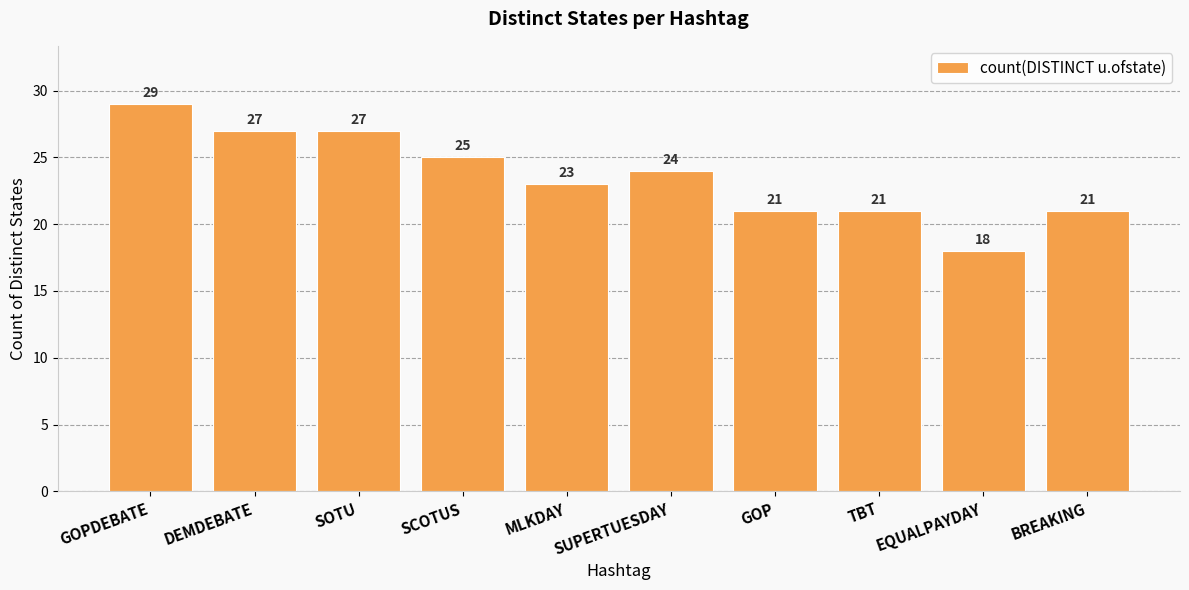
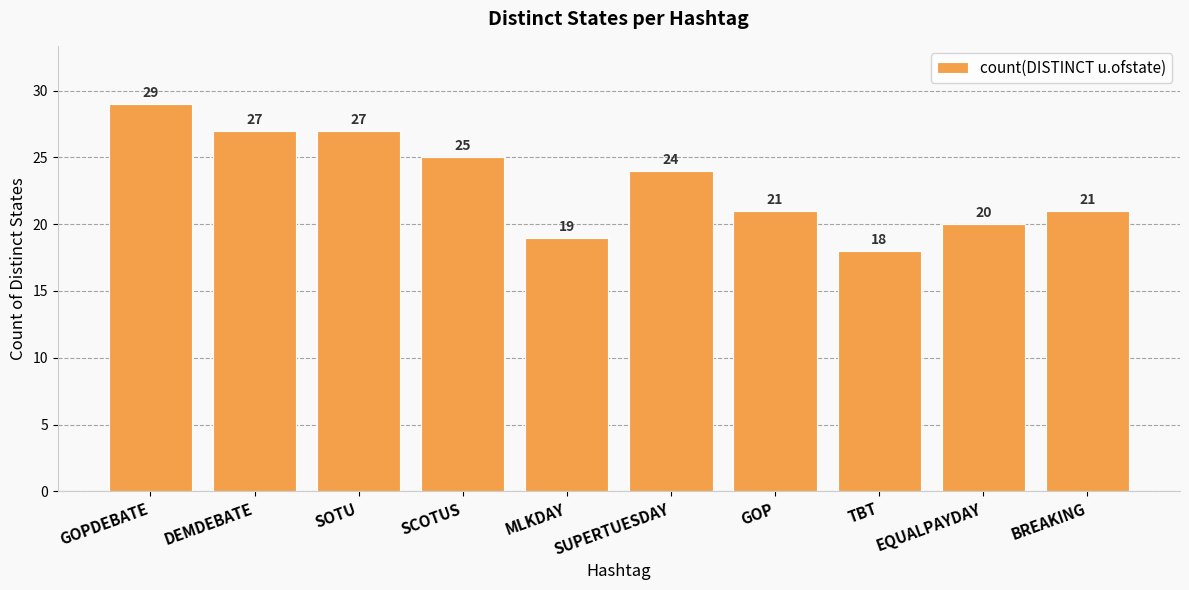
MLKDAY: 23 -> 19
TBT: 21 -> 18
EQUALPAYDAY: 18 -> 20
